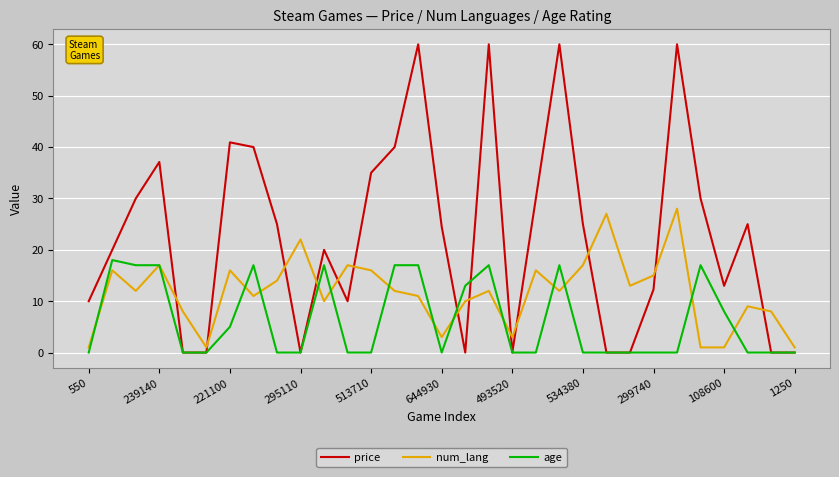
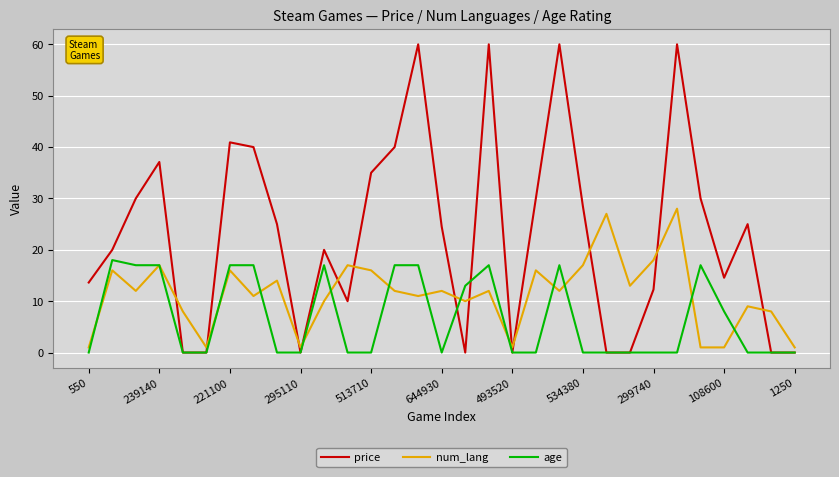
price, 550: 10 -> 14
age, 221100: 5 -> 17
num_lang, 295110: 22 -> 1
num_lang, 644930: 3 -> 12
num_lang, 493520: 3 -> 1
price, 534380: 25 -> 28
num_lang, 299740: 15 -> 18
price, 108600: 13 -> 15
